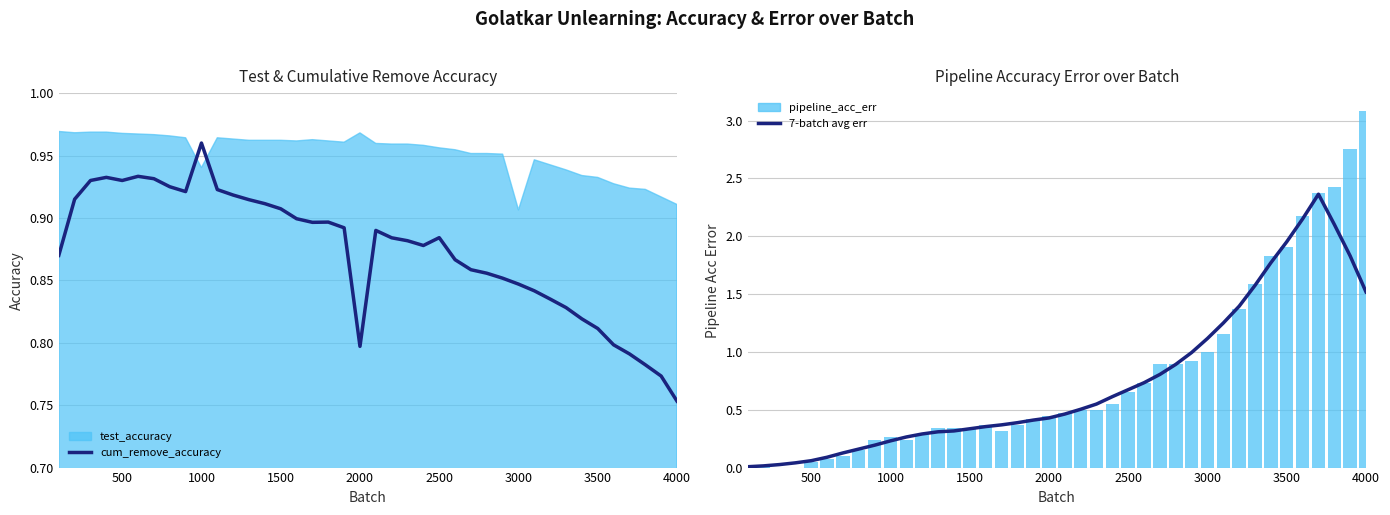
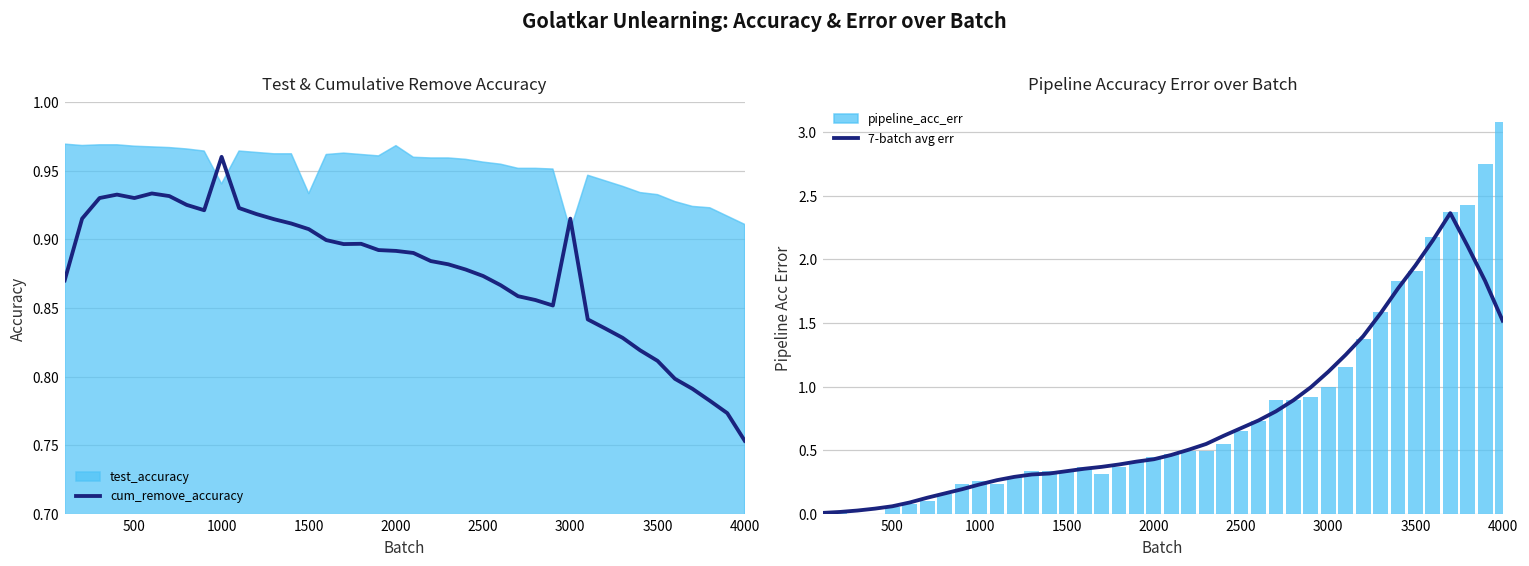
Test & Cumulative Remove Accuracy, test_accuracy, 1500: 0.962 -> 0.933
Test & Cumulative Remove Accuracy, cum_remove_accuracy, 2000: 0.797 -> 0.892
Test & Cumulative Remove Accuracy, cum_remove_accuracy, 2500: 0.884 -> 0.873
Test & Cumulative Remove Accuracy, cum_remove_accuracy, 3000: 0.847 -> 0.915
